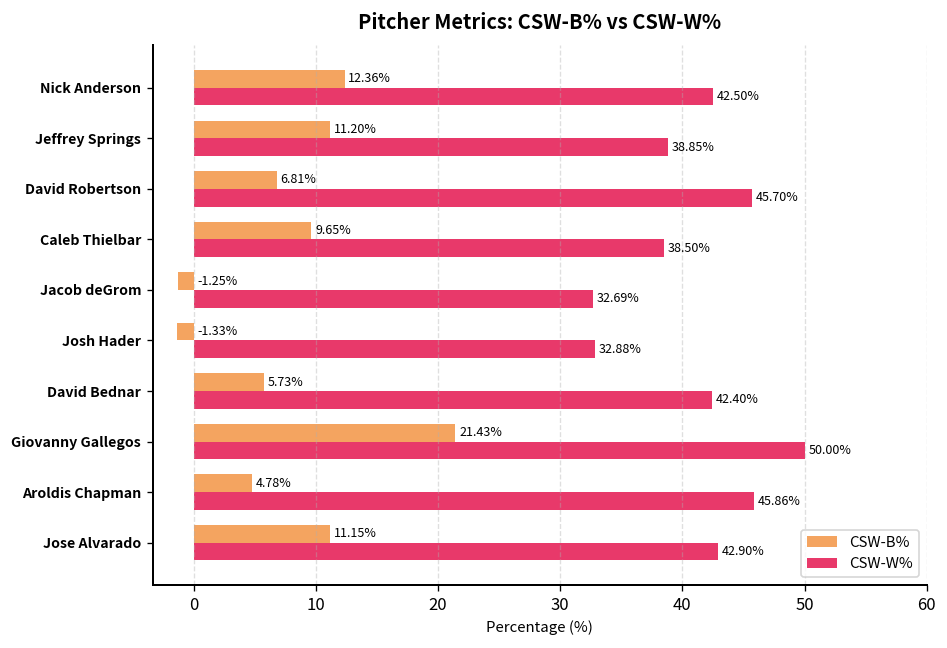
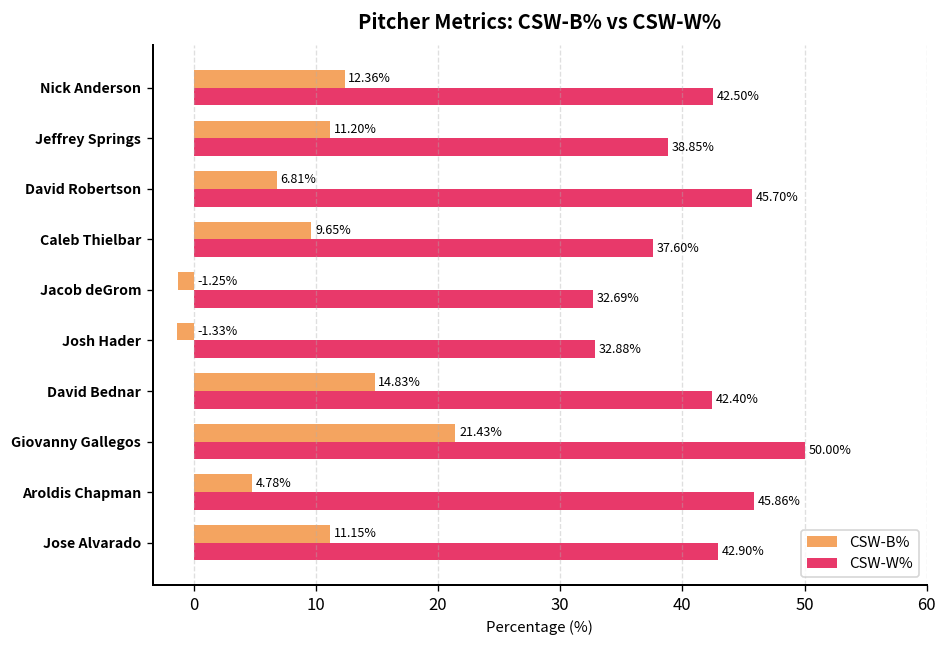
CSW-W%, Caleb Thielbar: 38.50% -> 37.60%
CSW-B%, David Bednar: 5.73% -> 14.83%
